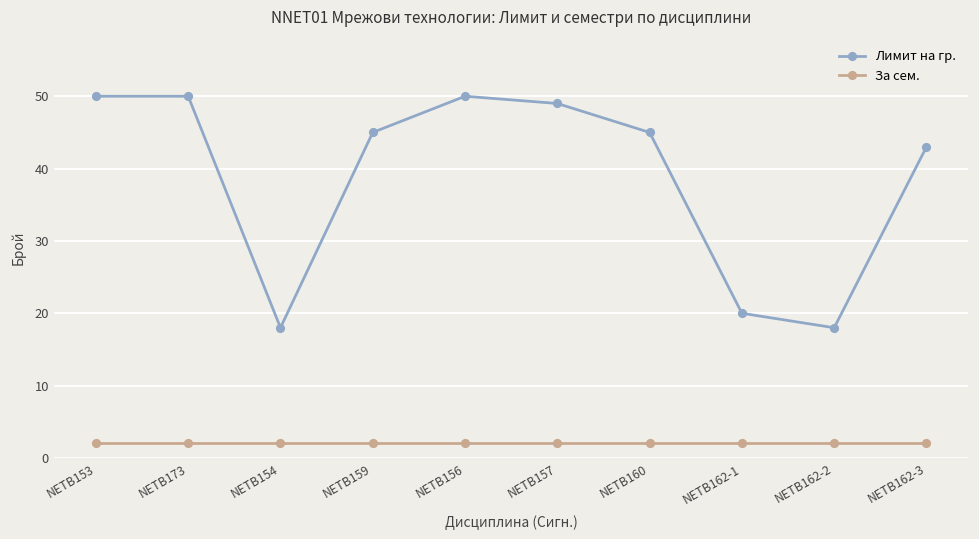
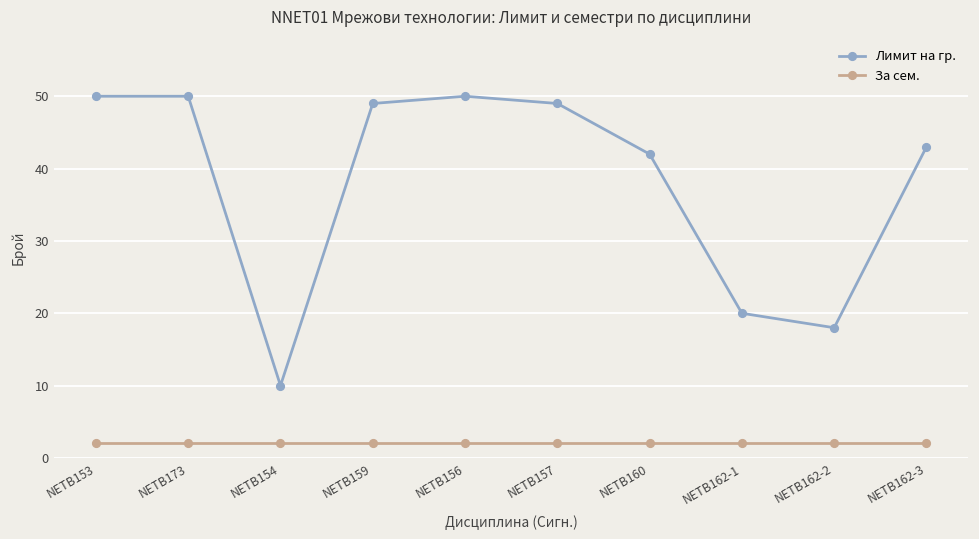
Лимит на гр., NETB154: 18 -> 10
Лимит на гр., NETB159: 45 -> 49
Лимит на гр., NETB160: 45 -> 42
